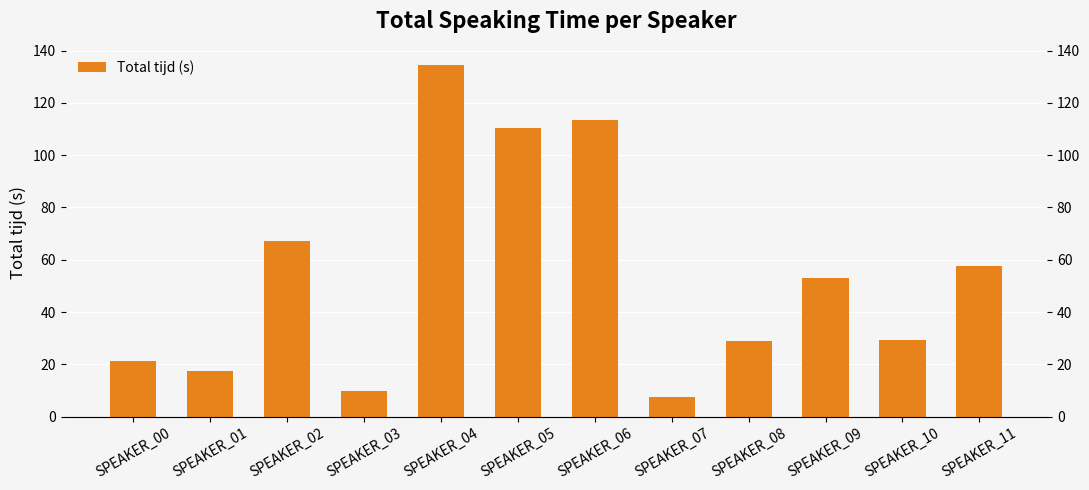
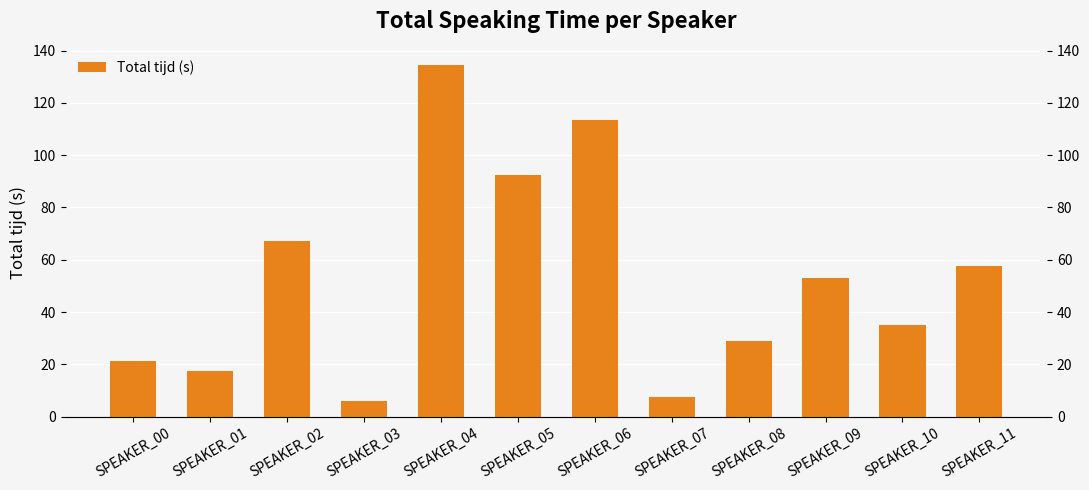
SPEAKER_03: 10 -> 6
SPEAKER_05: 110 -> 92
SPEAKER_10: 29 -> 35
